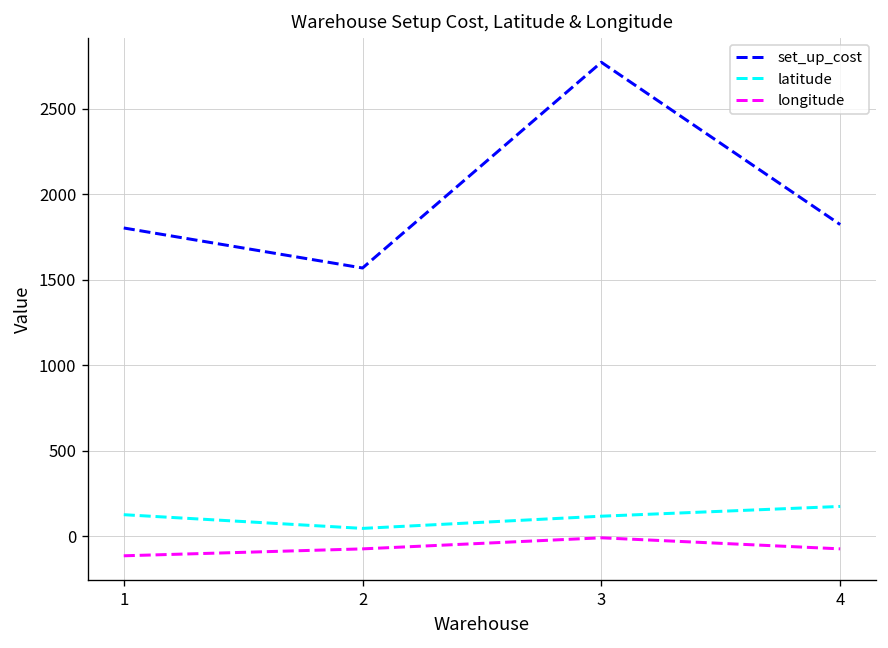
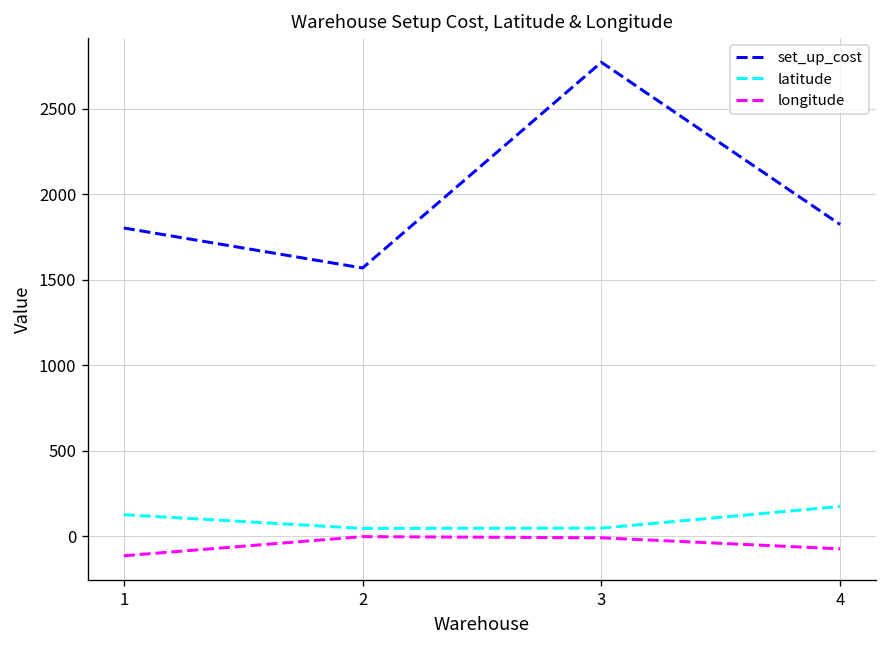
longitude, 2: -70 -> 0
latitude, 3: 120 -> 50
